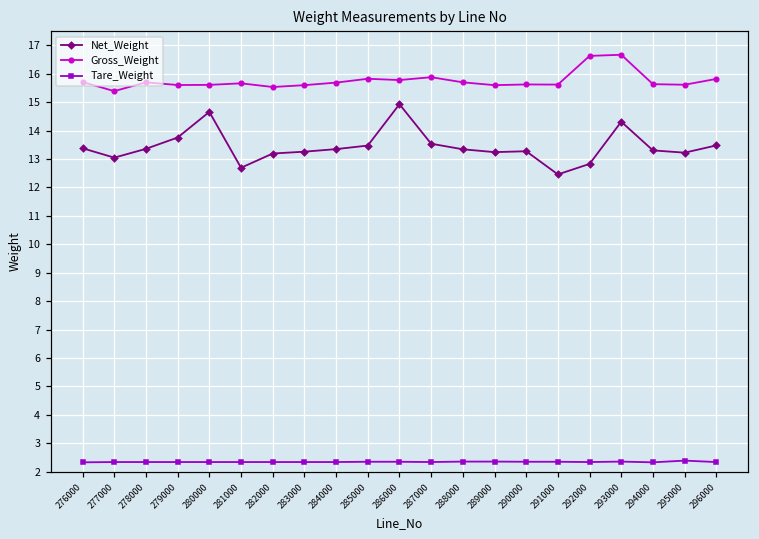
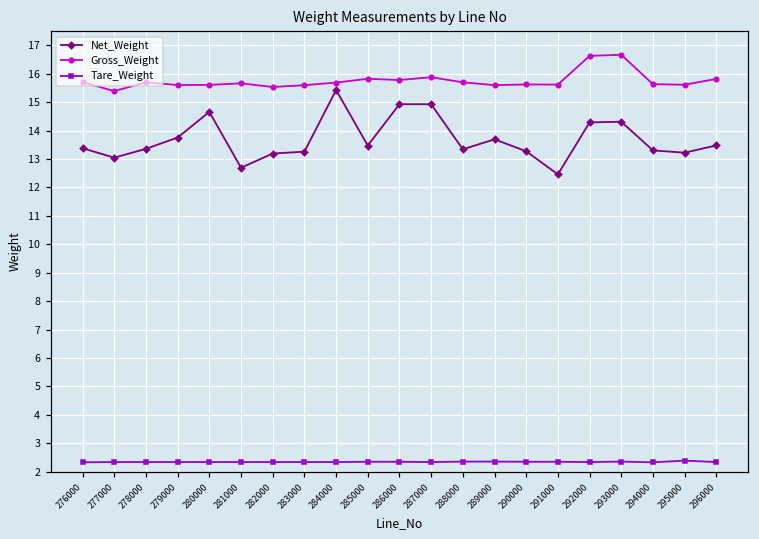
Net_Weight, 284000: 13.4 -> 15.4
Net_Weight, 287000: 13.5 -> 14.9
Net_Weight, 289000: 13.2 -> 13.7
Net_Weight, 292000: 12.8 -> 14.3
